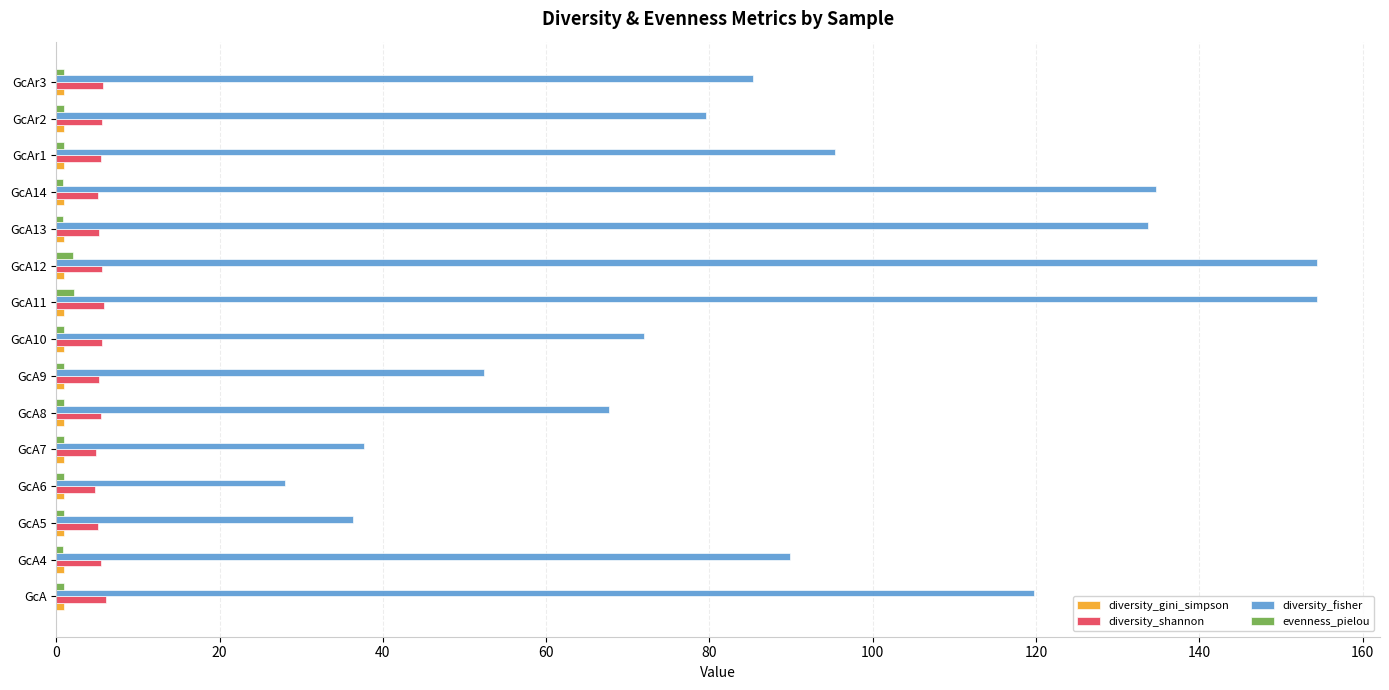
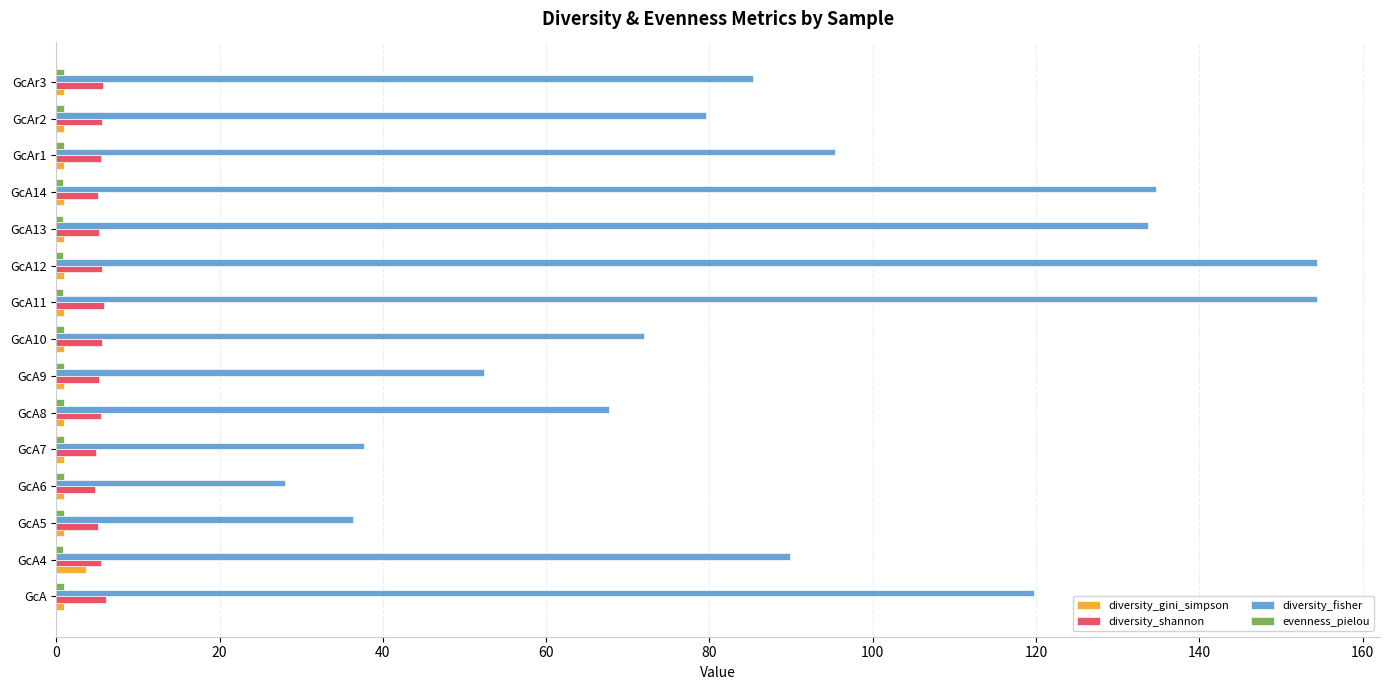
evenness_pielou, GcA12: 2 -> 1
evenness_pielou, GcA11: 2 -> 1
diversity_gini_simpson, GcA4: 1 -> 4
